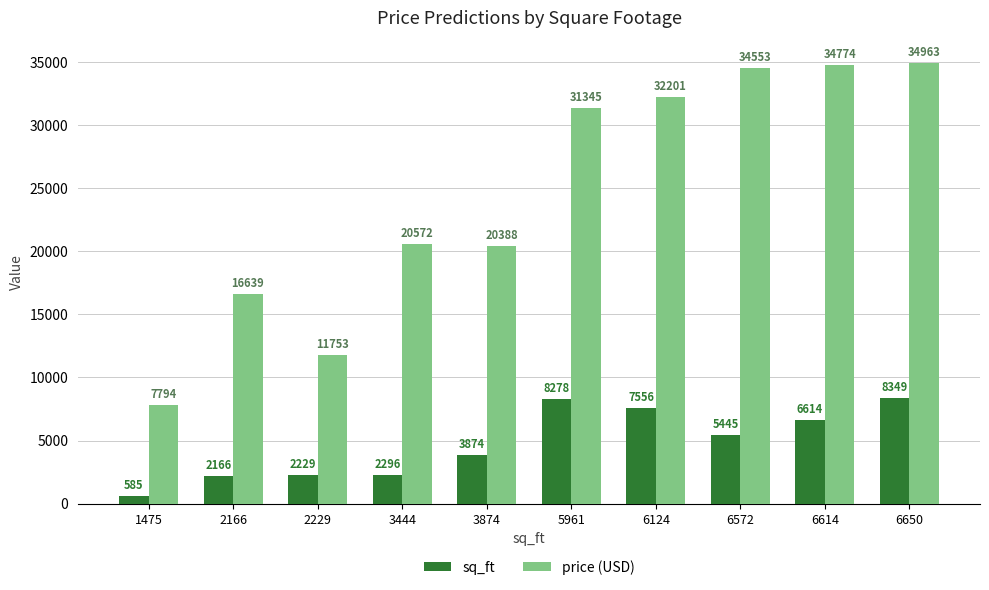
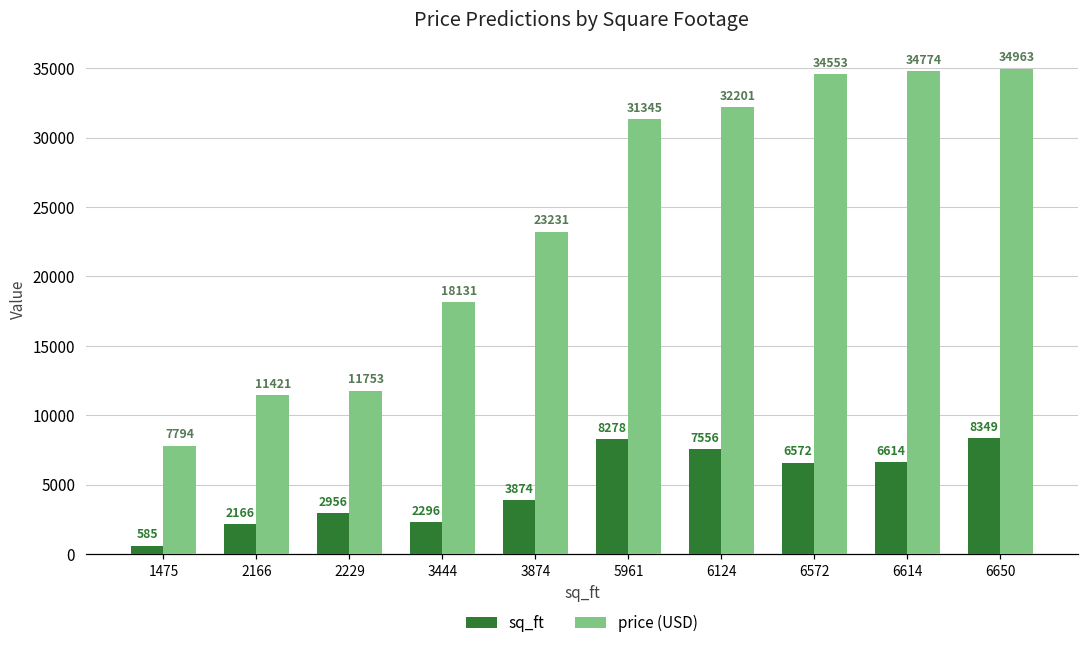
price (USD), 2166: 16639 -> 11421
sq_ft, 2229: 2229 -> 2956
price (USD), 3444: 20572 -> 18131
price (USD), 3874: 20388 -> 23231
sq_ft, 6572: 5445 -> 6572
